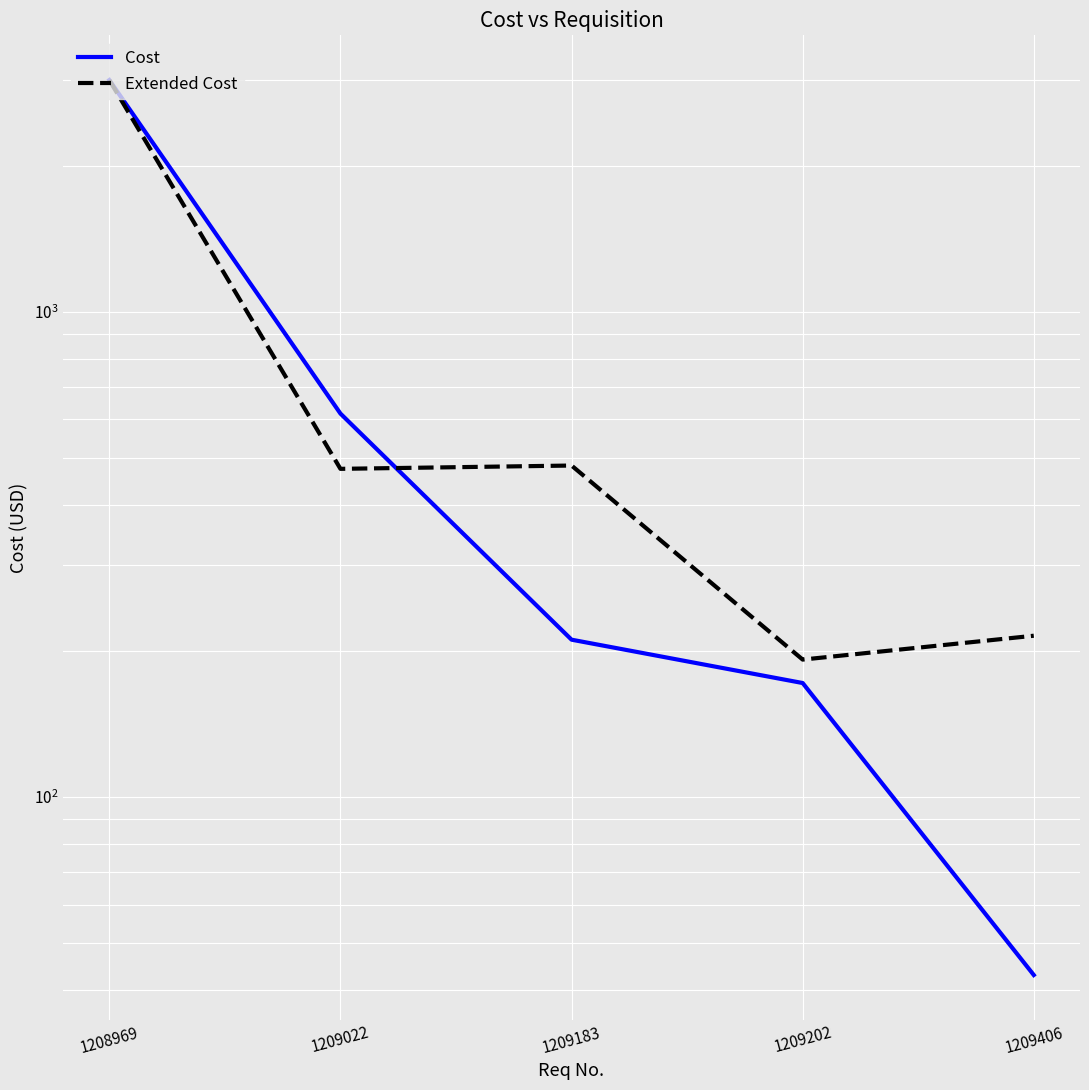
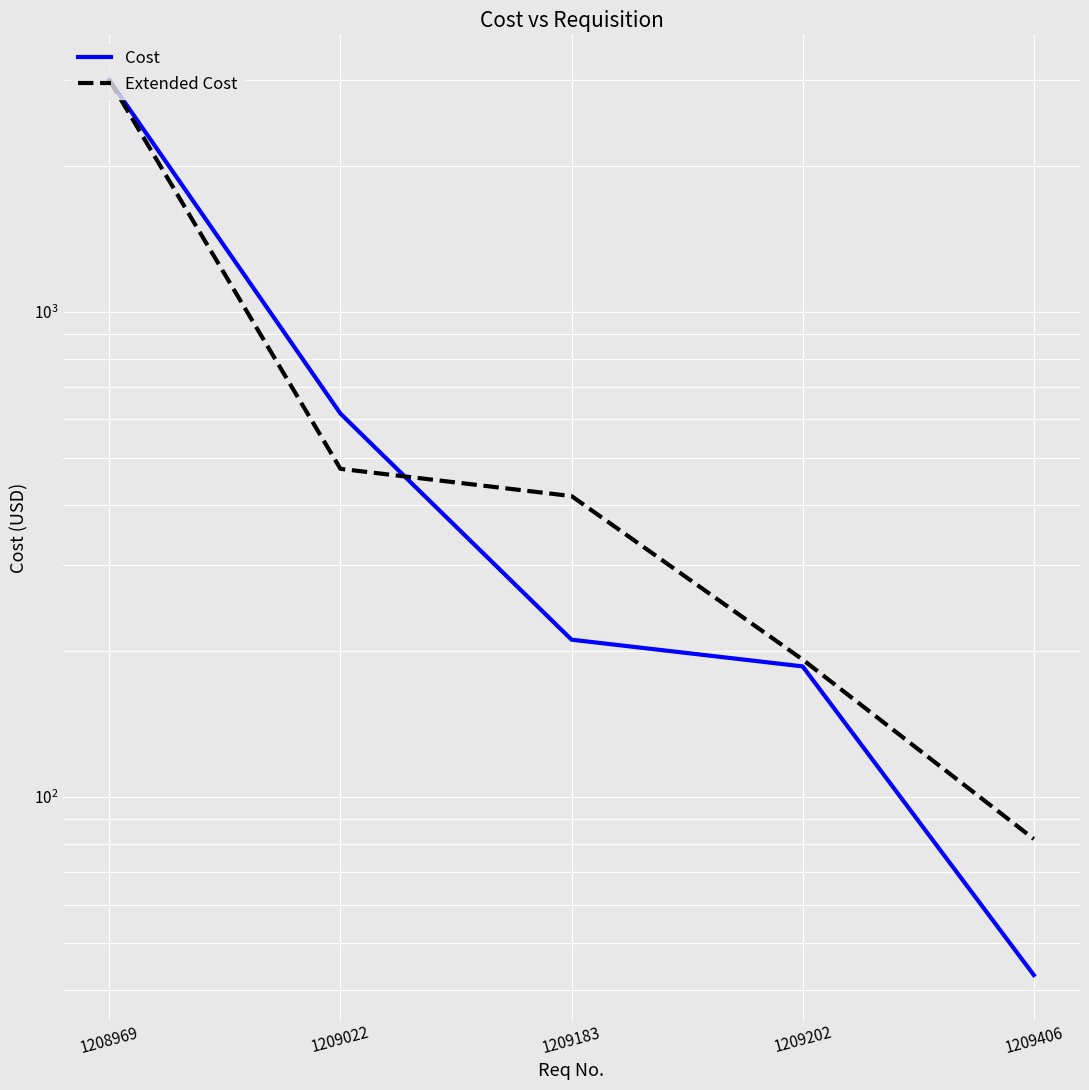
Extended Cost, 1209183: 480 -> 420
Cost, 1209202: 172 -> 186
Extended Cost, 1209406: 220 -> 82
